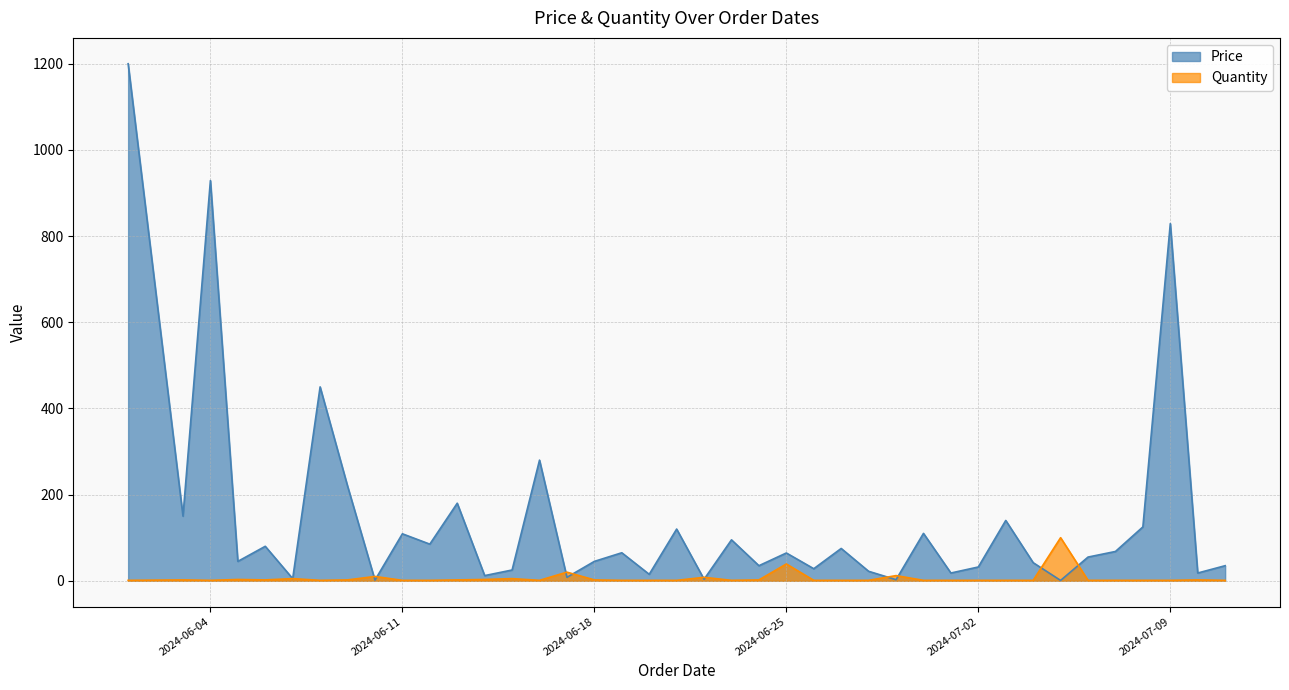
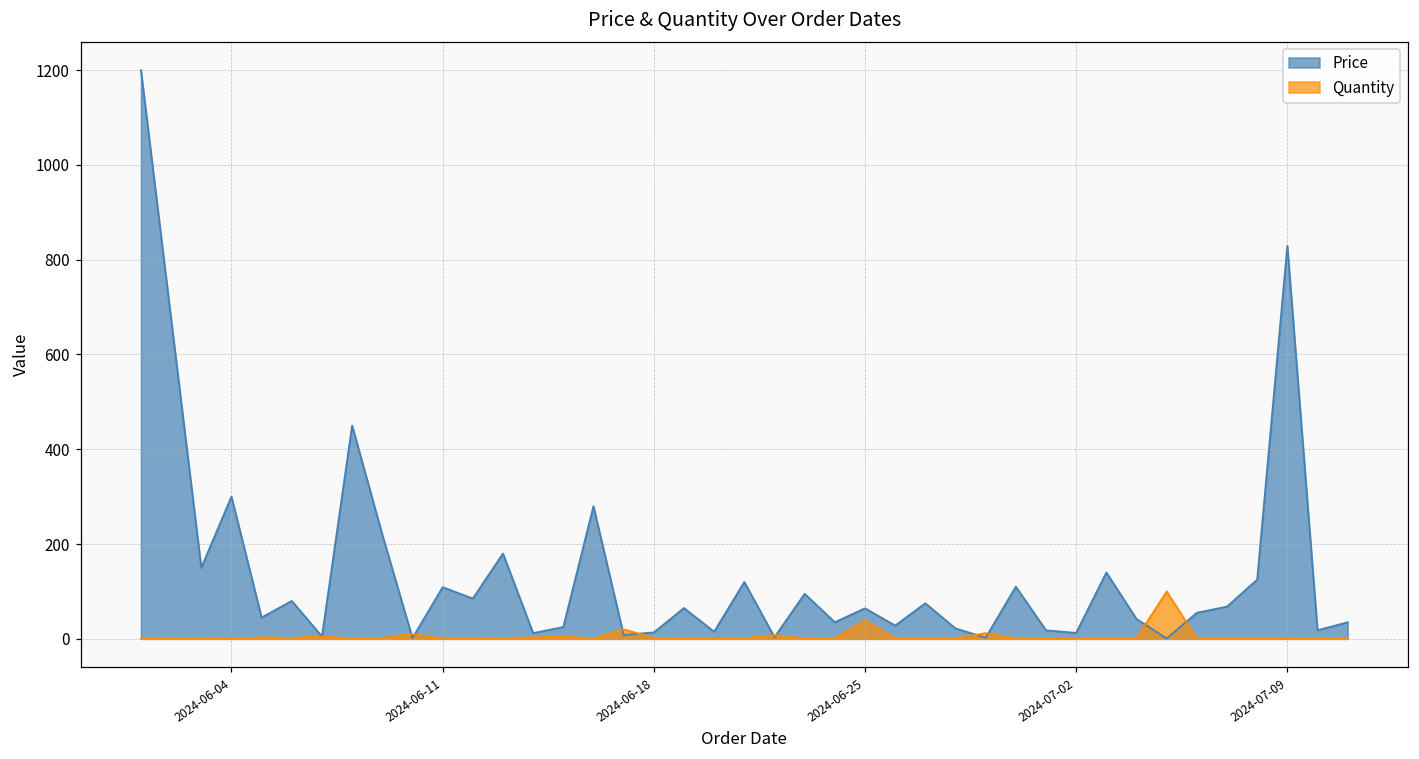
Price, 2024-06-04: 930 -> 300
Price, 2024-06-18: 50 -> 10
Price, 2024-07-02: 30 -> 10
